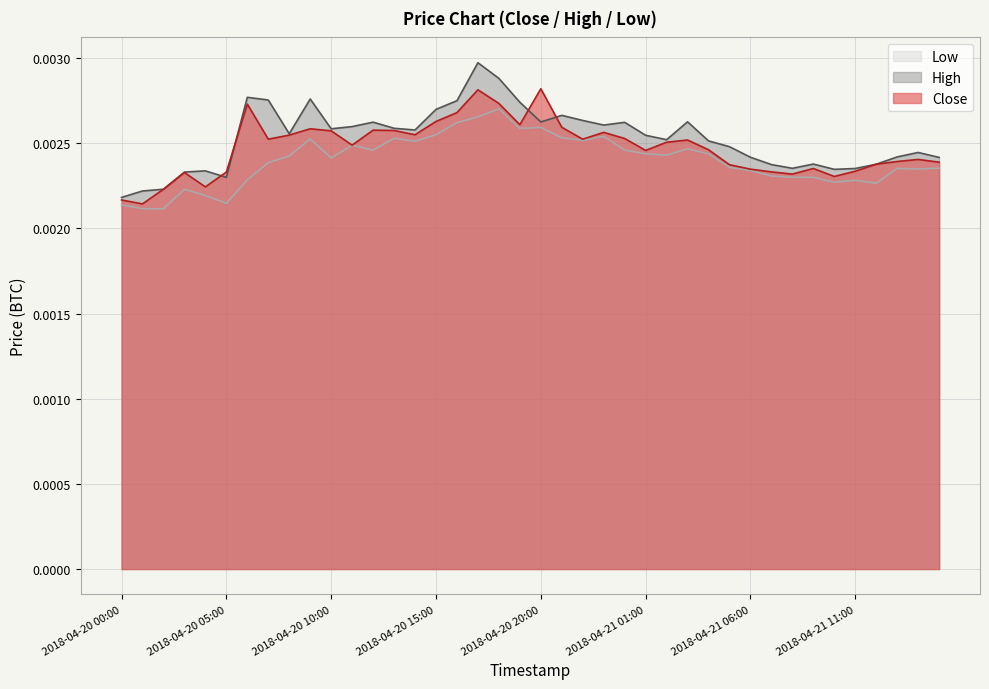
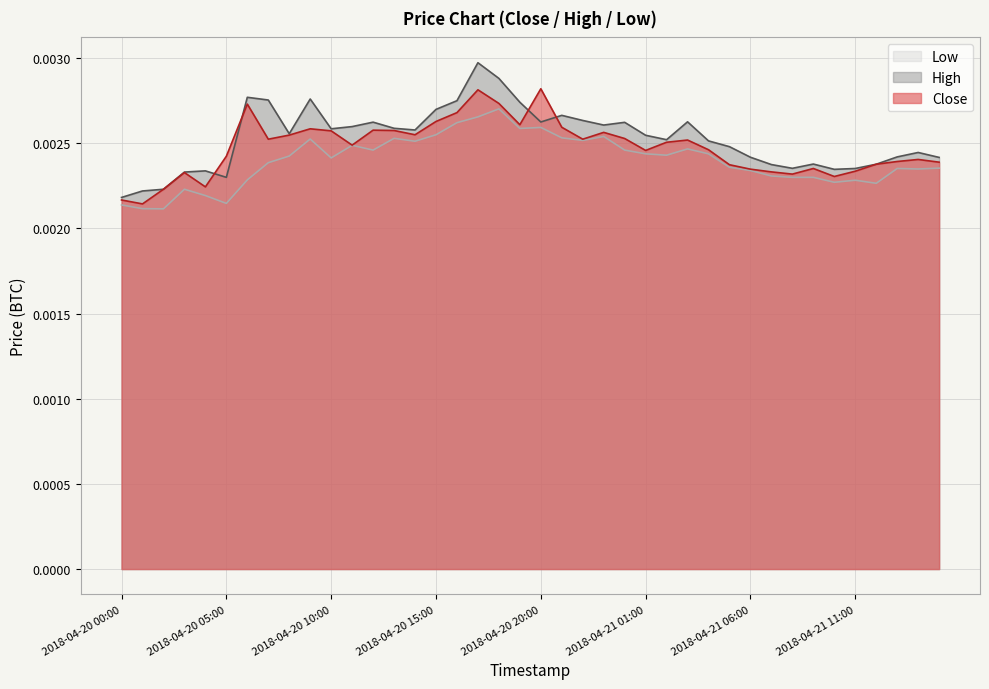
Close, 2018-04-20 05:00: 0.00233 -> 0.00242
